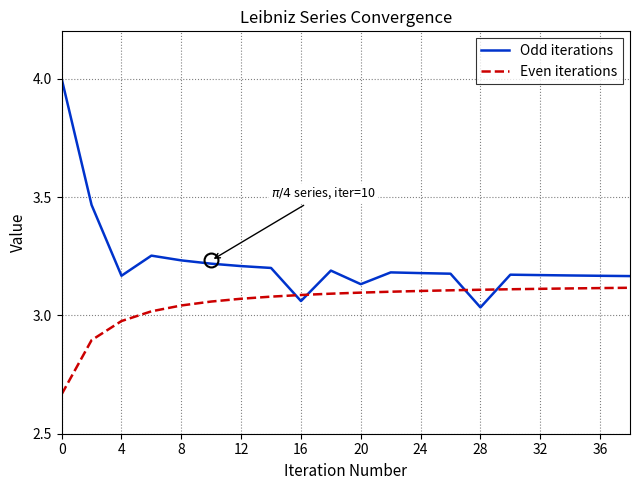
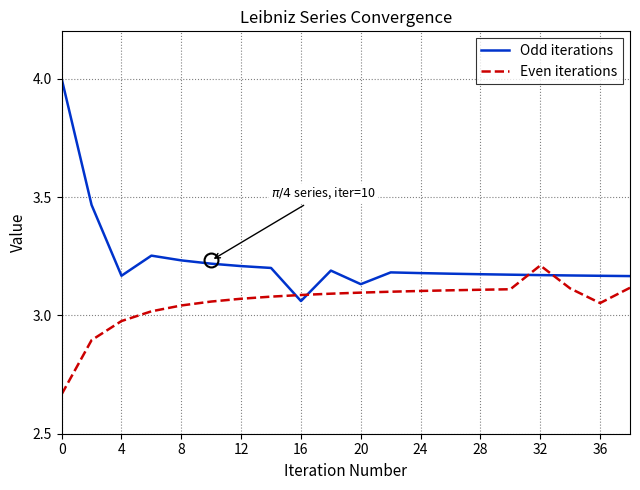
Odd iterations, 28: 3.03 -> 3.17
Even iterations, 32: 3.11 -> 3.21
Even iterations, 36: 3.12 -> 3.05
